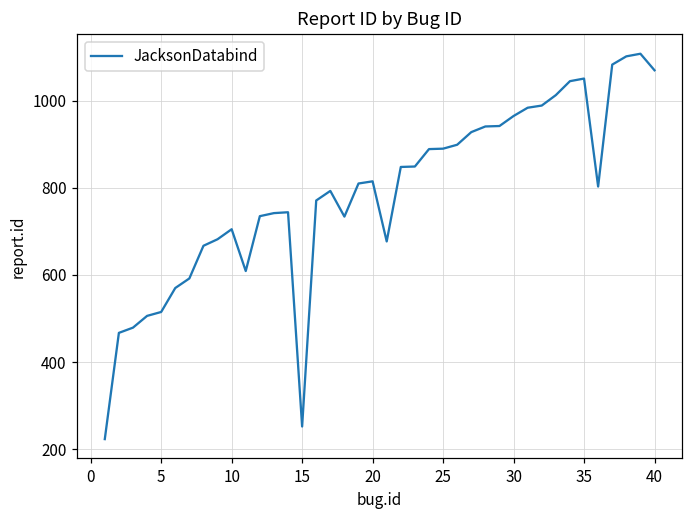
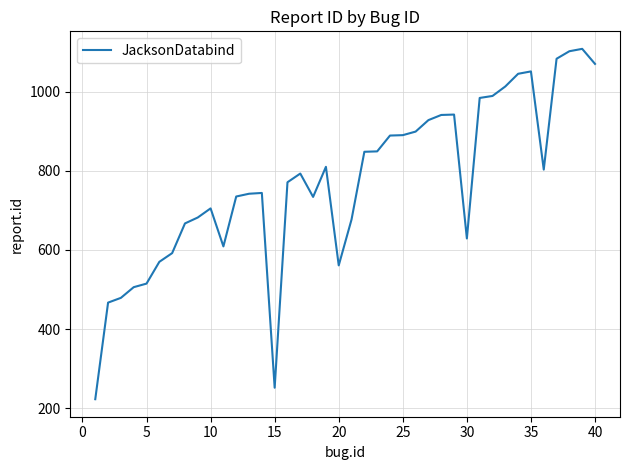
20: 820 -> 560
30: 970 -> 630
